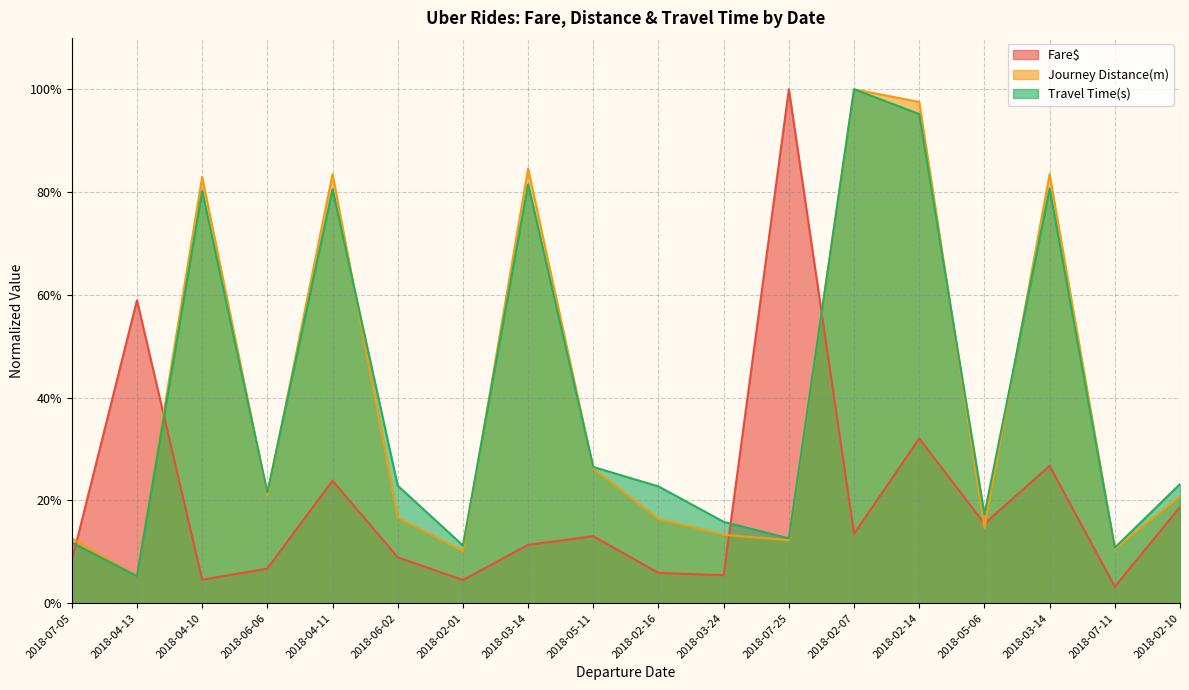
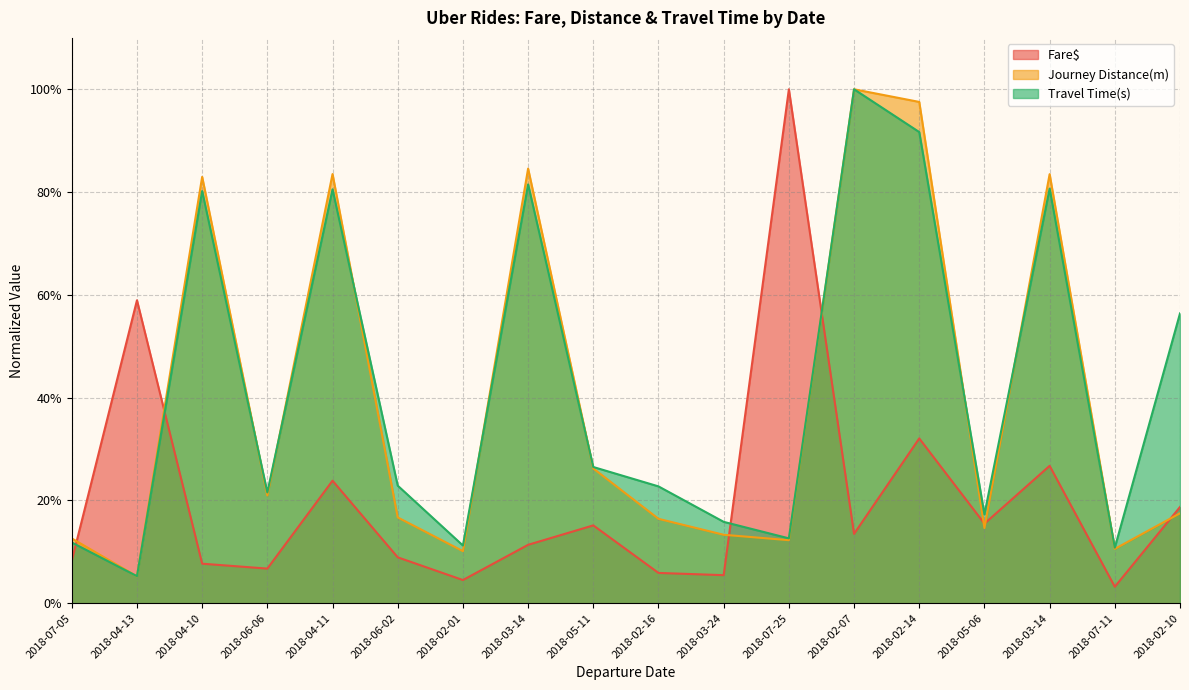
Fare$, 2018-04-10: 5% -> 8%
Fare$, 2018-05-11: 13% -> 15%
Travel Time(s), 2018-02-14: 95% -> 92%
Journey Distance(m), 2018-02-10: 21% -> 18%
Travel Time(s), 2018-02-10: 23% -> 56%
